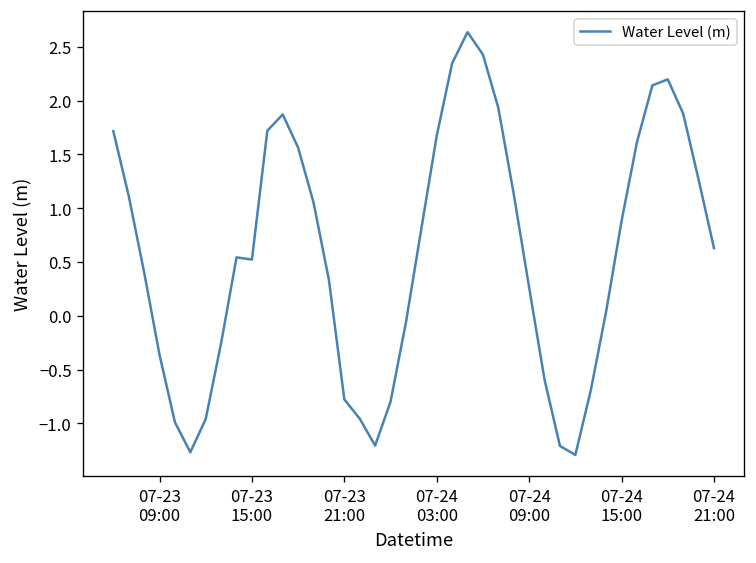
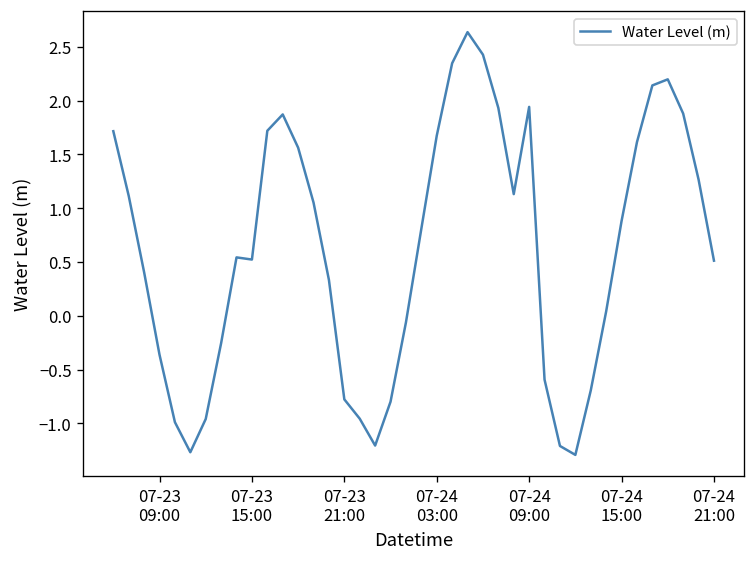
07-24 09:00: 0.3 -> 1.9
07-24 21:00: 0.6 -> 0.5
